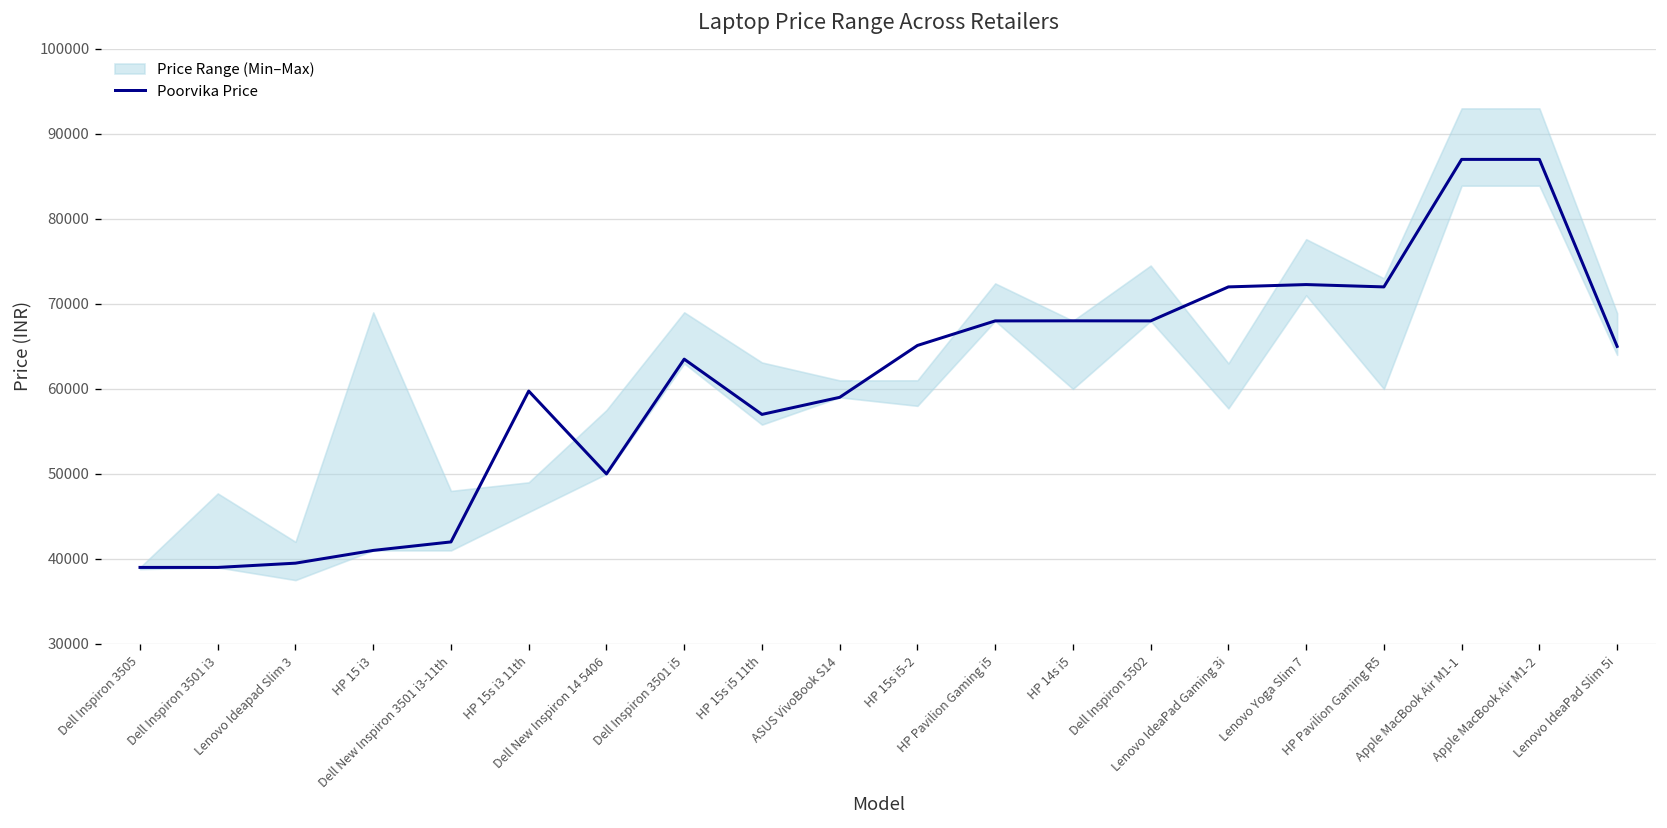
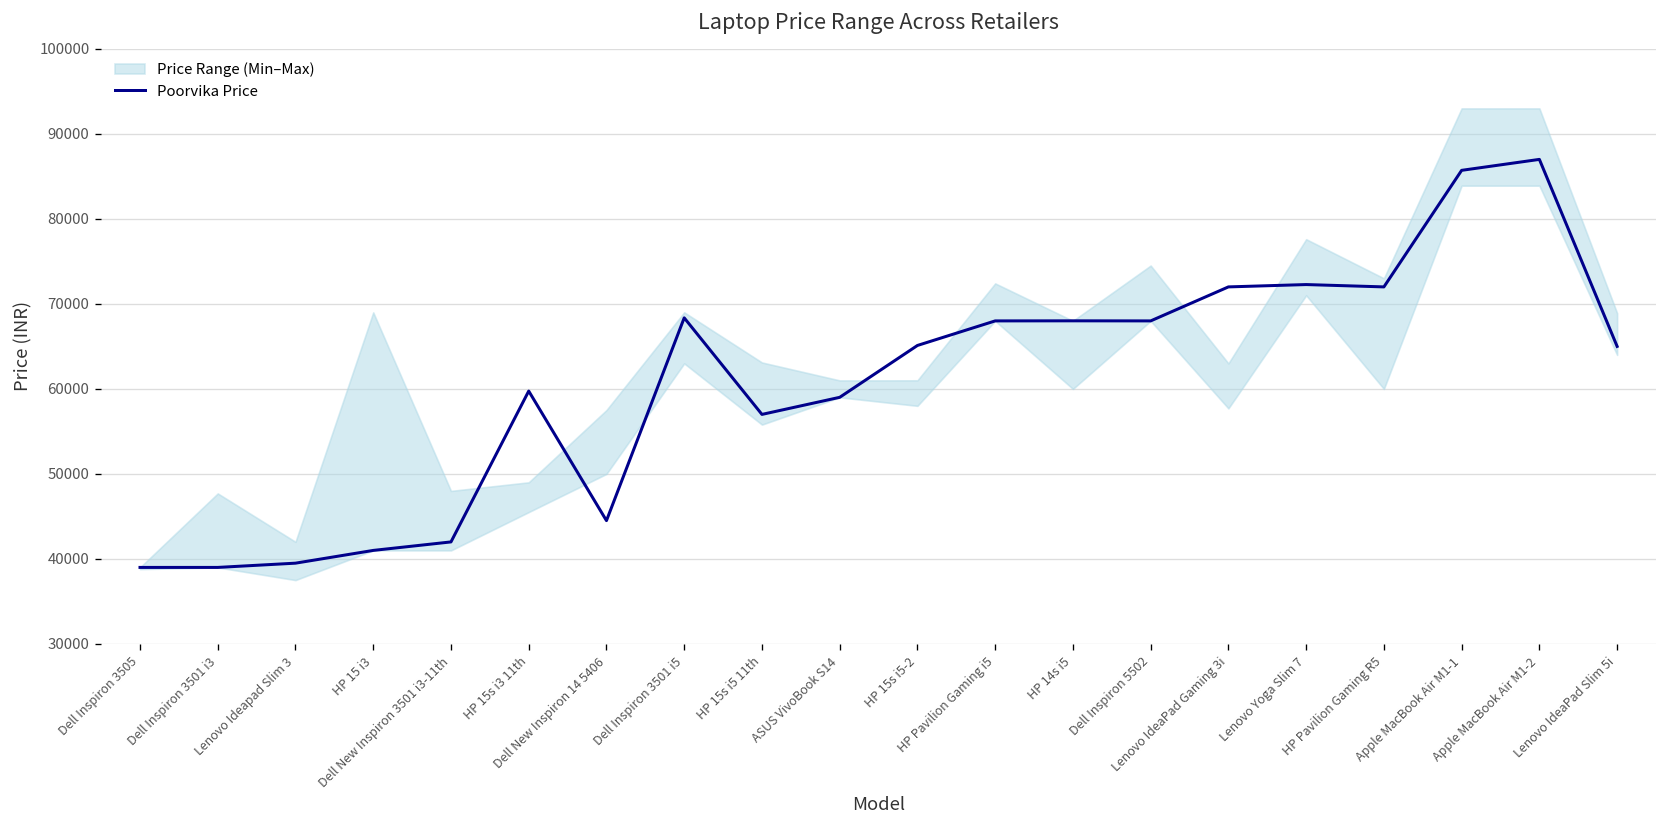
Poorvika Price, Dell New Inspiron 14 5406: 50000 -> 44000
Poorvika Price, Dell Inspiron 3501 i5: 63000 -> 68000
Poorvika Price, Apple MacBook Air M1-1: 87000 -> 86000
